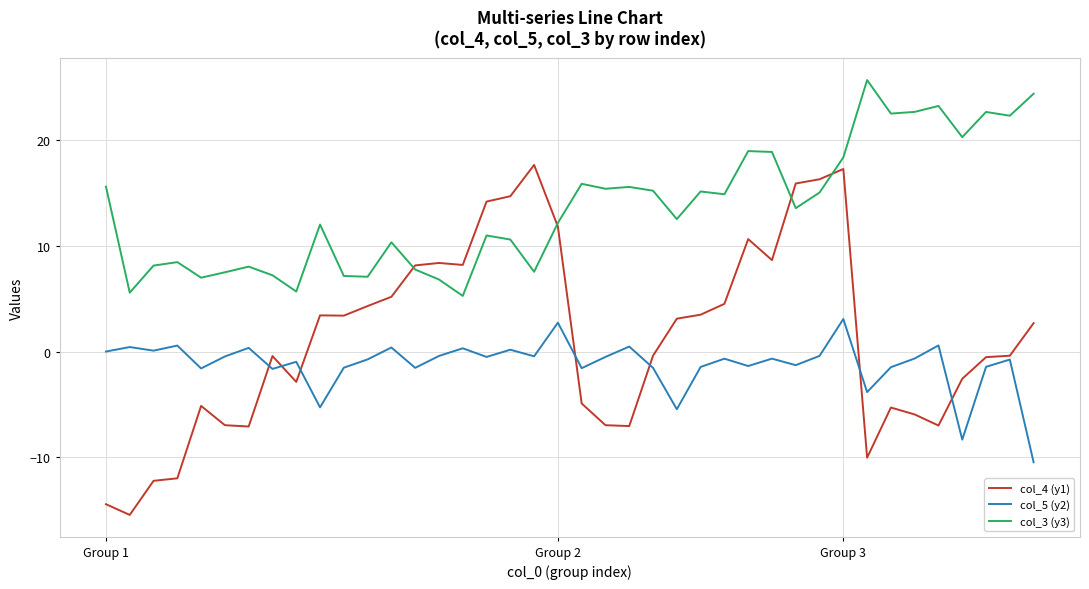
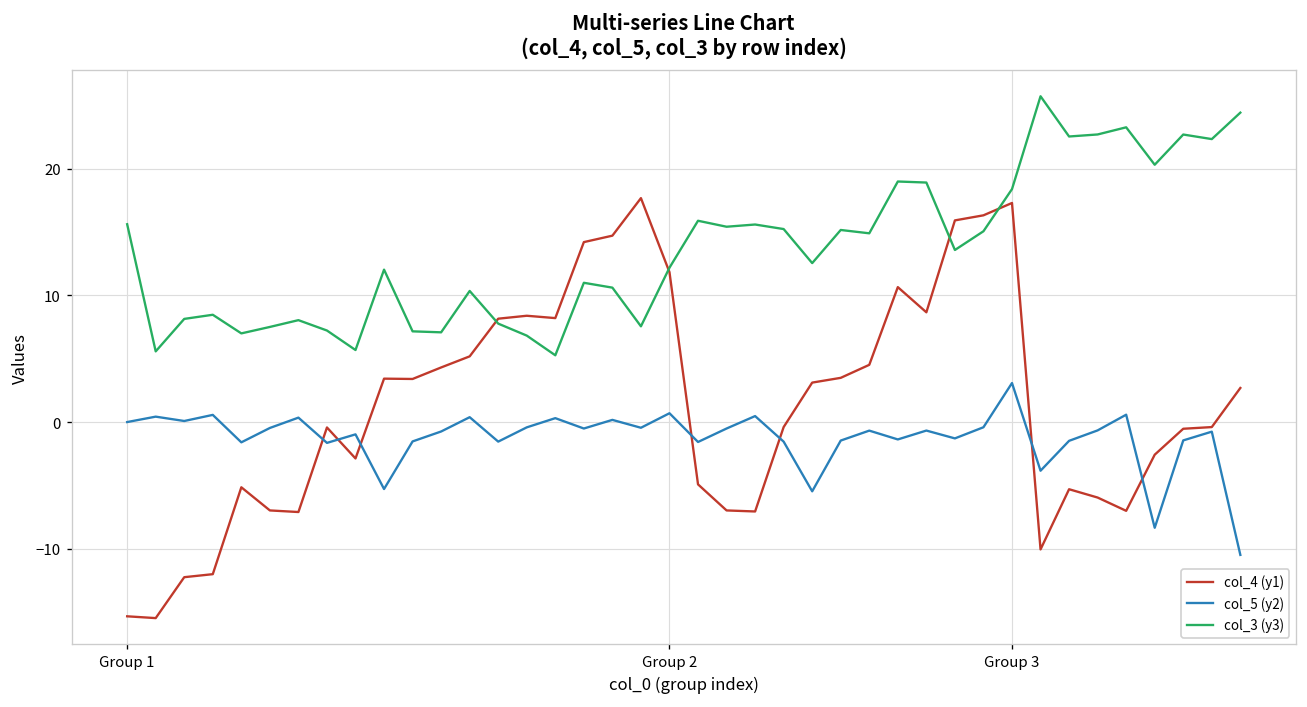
col_4 (y1), Group 1: -14.4 -> -15.3
col_5 (y2), Group 2: 2.7 -> 0.7
